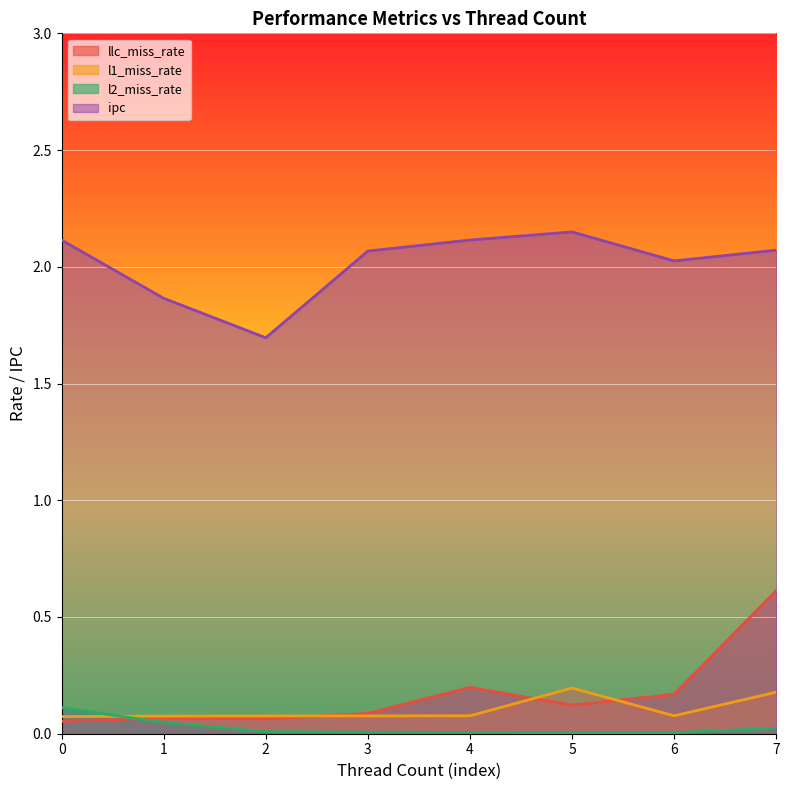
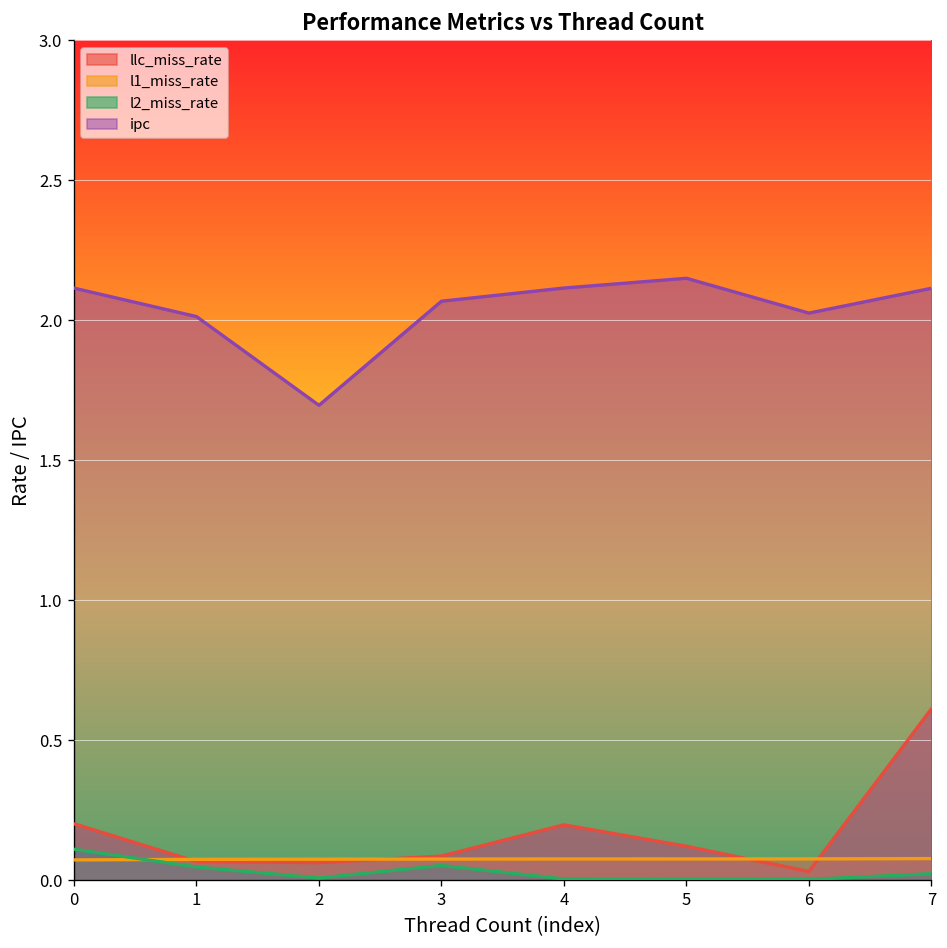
llc_miss_rate, 0: 0.05 -> 0.20
ipc, 1: 1.87 -> 2.01
l2_miss_rate, 3: 0.01 -> 0.05
l1_miss_rate, 5: 0.20 -> 0.08
llc_miss_rate, 6: 0.17 -> 0.03
l1_miss_rate, 7: 0.18 -> 0.08
ipc, 7: 2.07 -> 2.11
